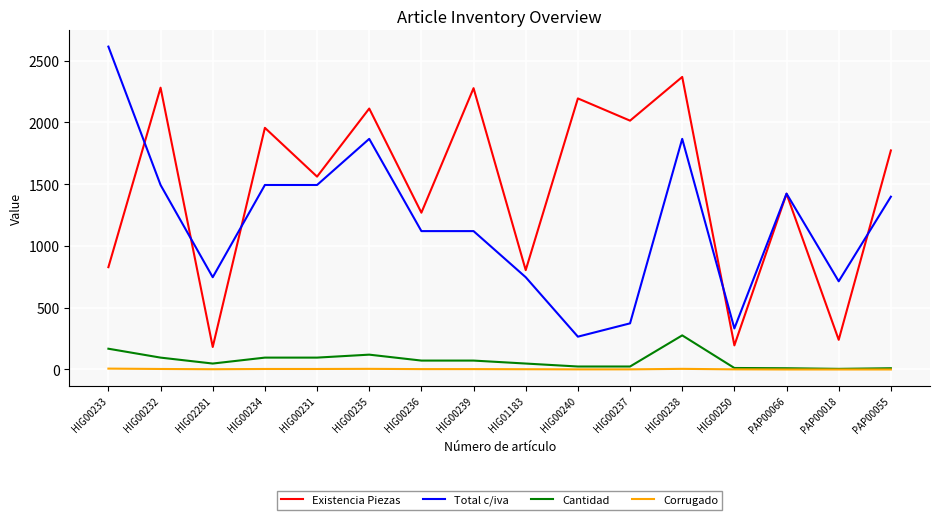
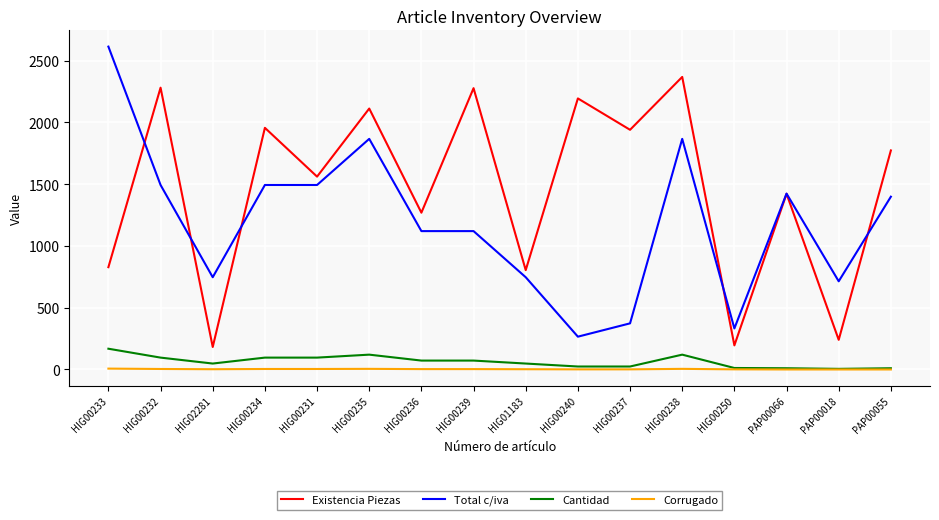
Existencia Piezas, HIG00237: 2010 -> 1940
Cantidad, HIG00238: 280 -> 120
